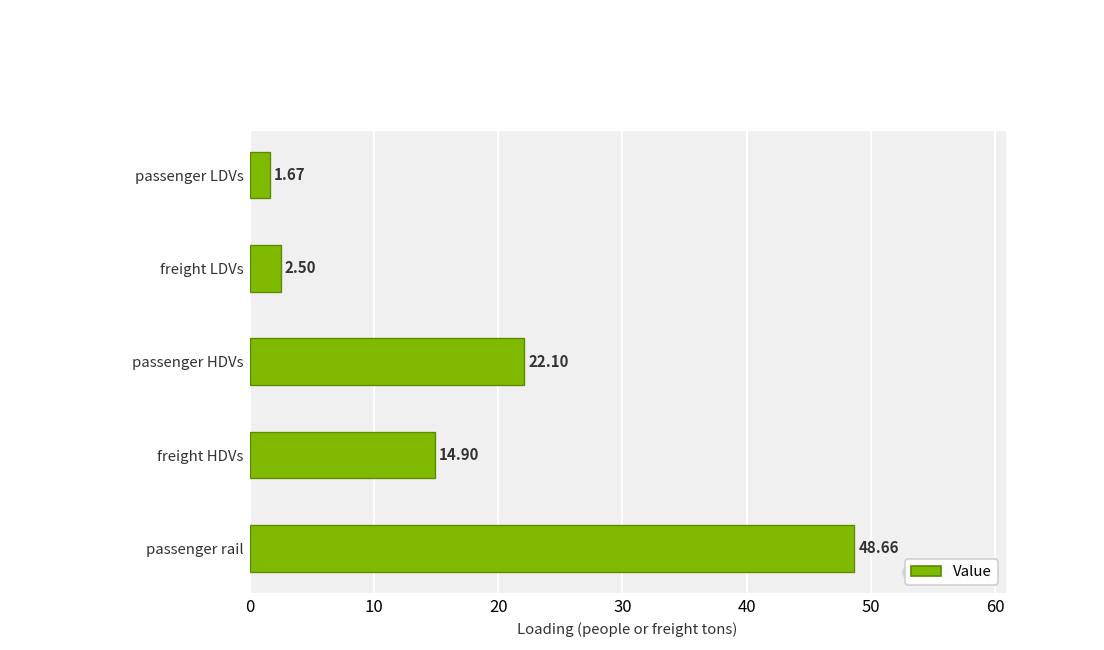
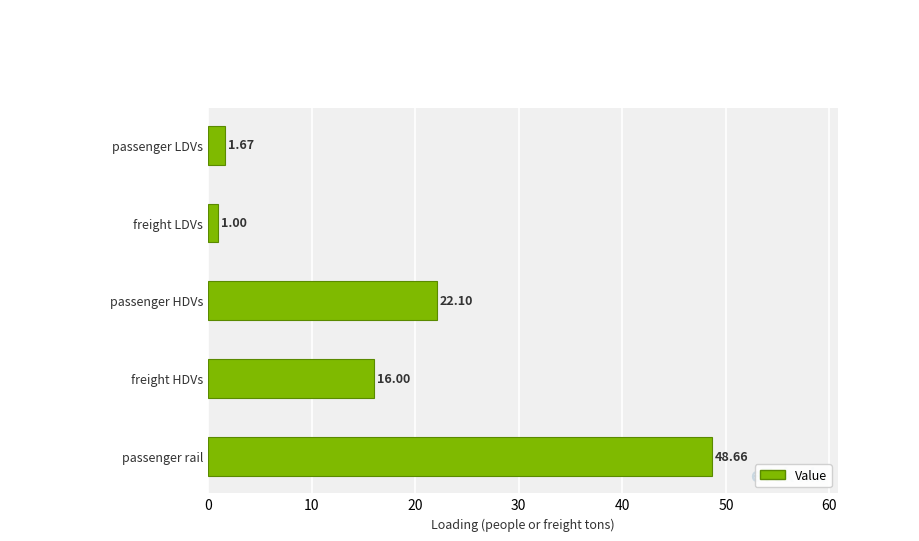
freight LDVs: 2.50 -> 1.00
freight HDVs: 14.90 -> 16.00
